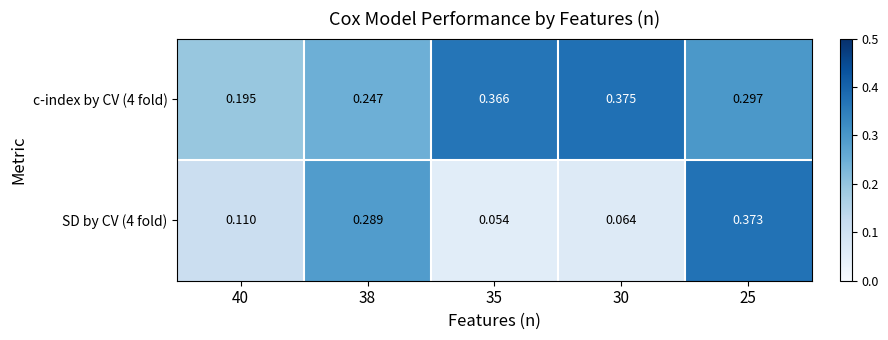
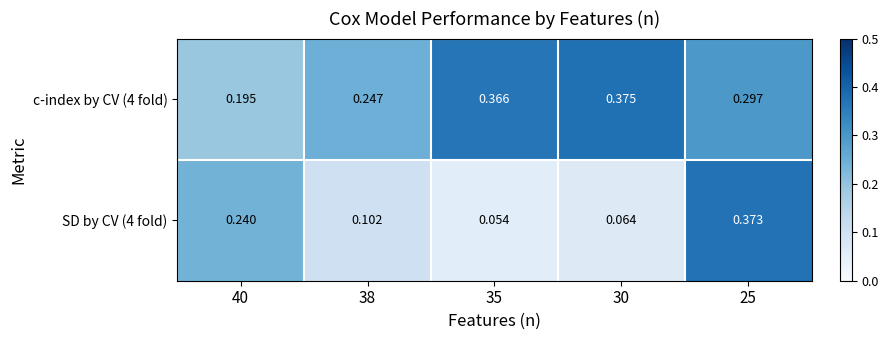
SD by CV (4 fold), 40: 0.110 -> 0.240
SD by CV (4 fold), 38: 0.289 -> 0.102
